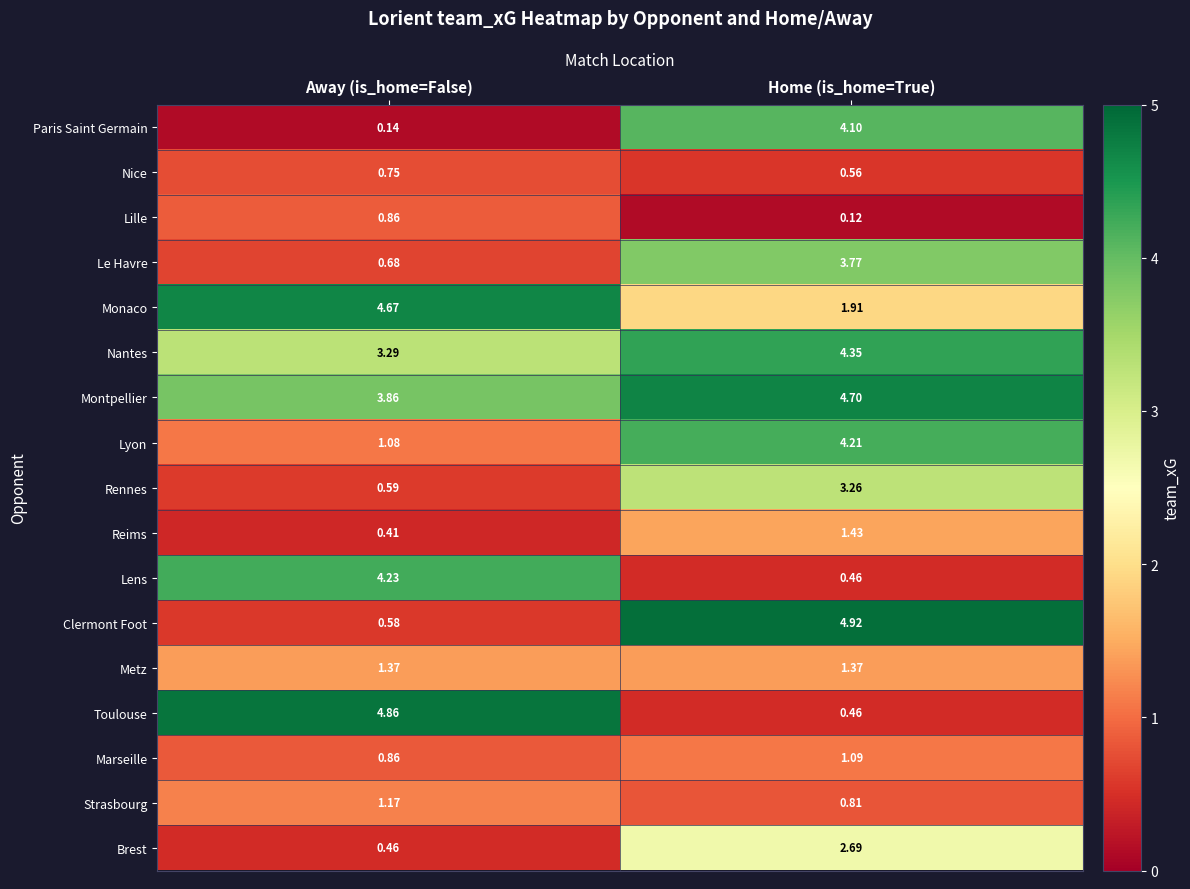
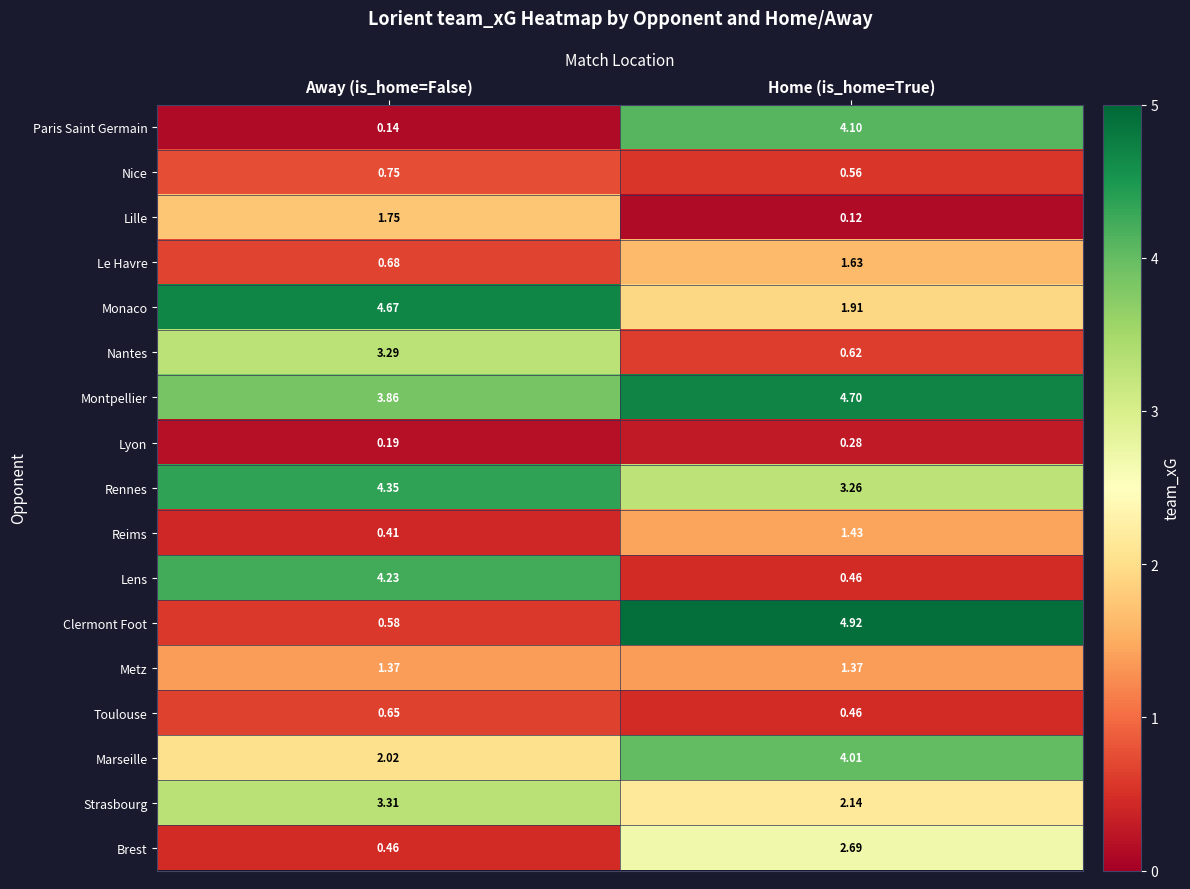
Lille, Away (is_home=False): 0.86 -> 1.75
Le Havre, Home (is_home=True): 3.77 -> 1.63
Nantes, Home (is_home=True): 4.35 -> 0.62
Lyon, Away (is_home=False): 1.08 -> 0.19
Lyon, Home (is_home=True): 4.21 -> 0.28
Rennes, Away (is_home=False): 0.59 -> 4.35
Toulouse, Away (is_home=False): 4.86 -> 0.65
Marseille, Away (is_home=False): 0.86 -> 2.02
Marseille, Home (is_home=True): 1.09 -> 4.01
Strasbourg, Away (is_home=False): 1.17 -> 3.31
Strasbourg, Home (is_home=True): 0.81 -> 2.14
